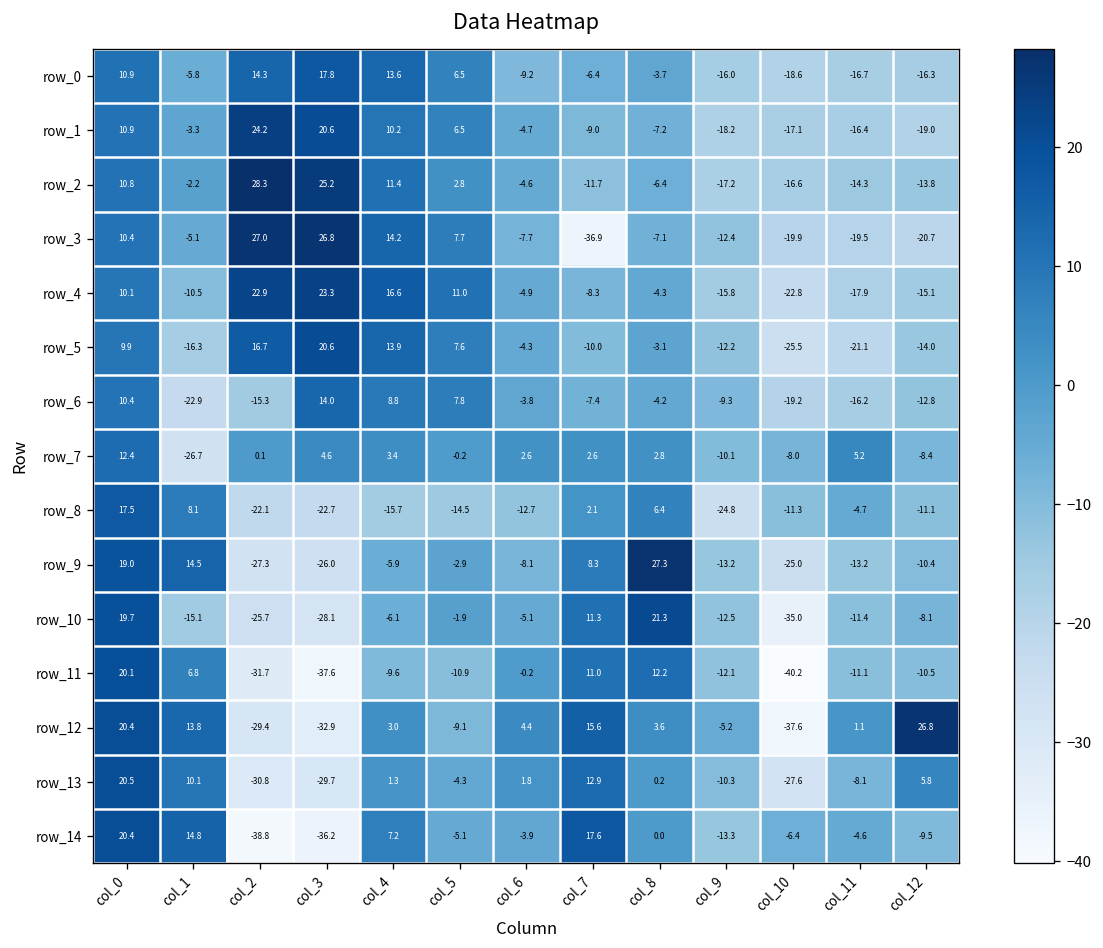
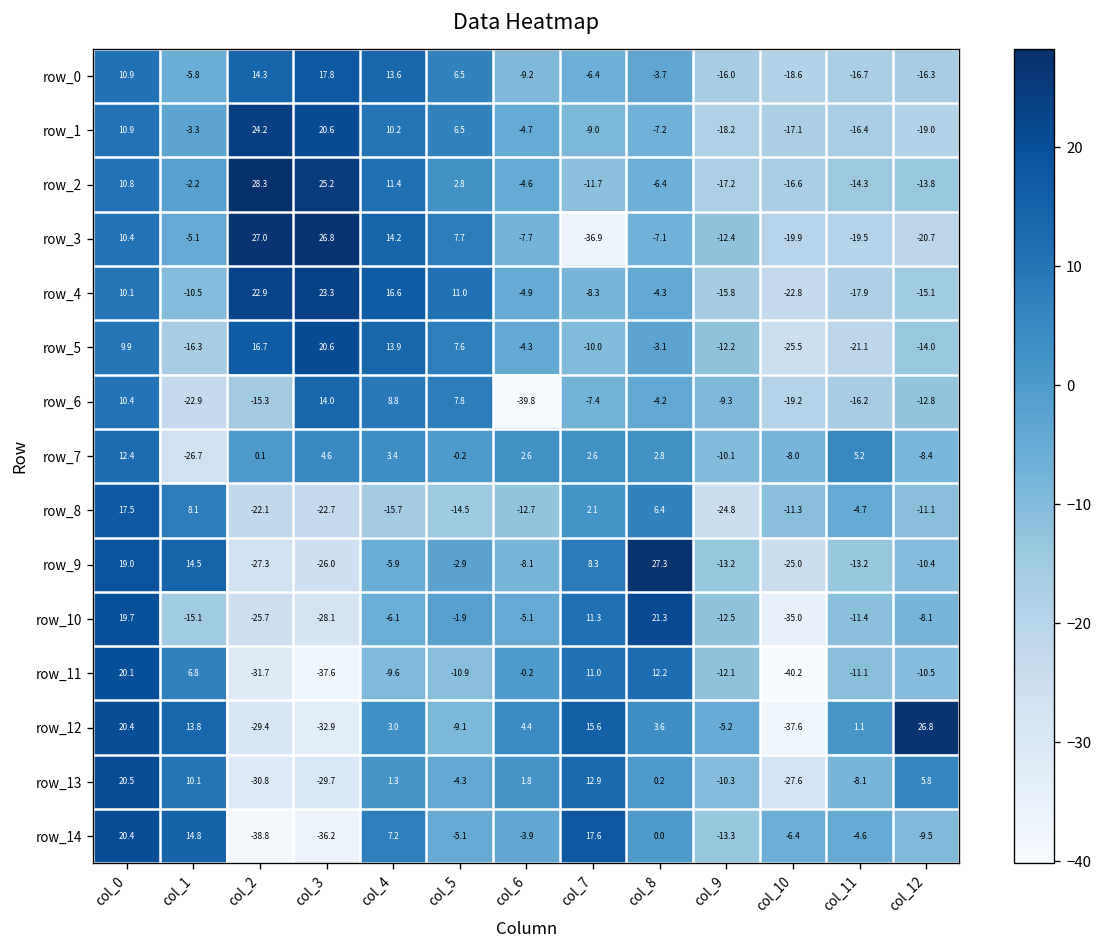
row_6, col_6: -3.8 -> -39.8
